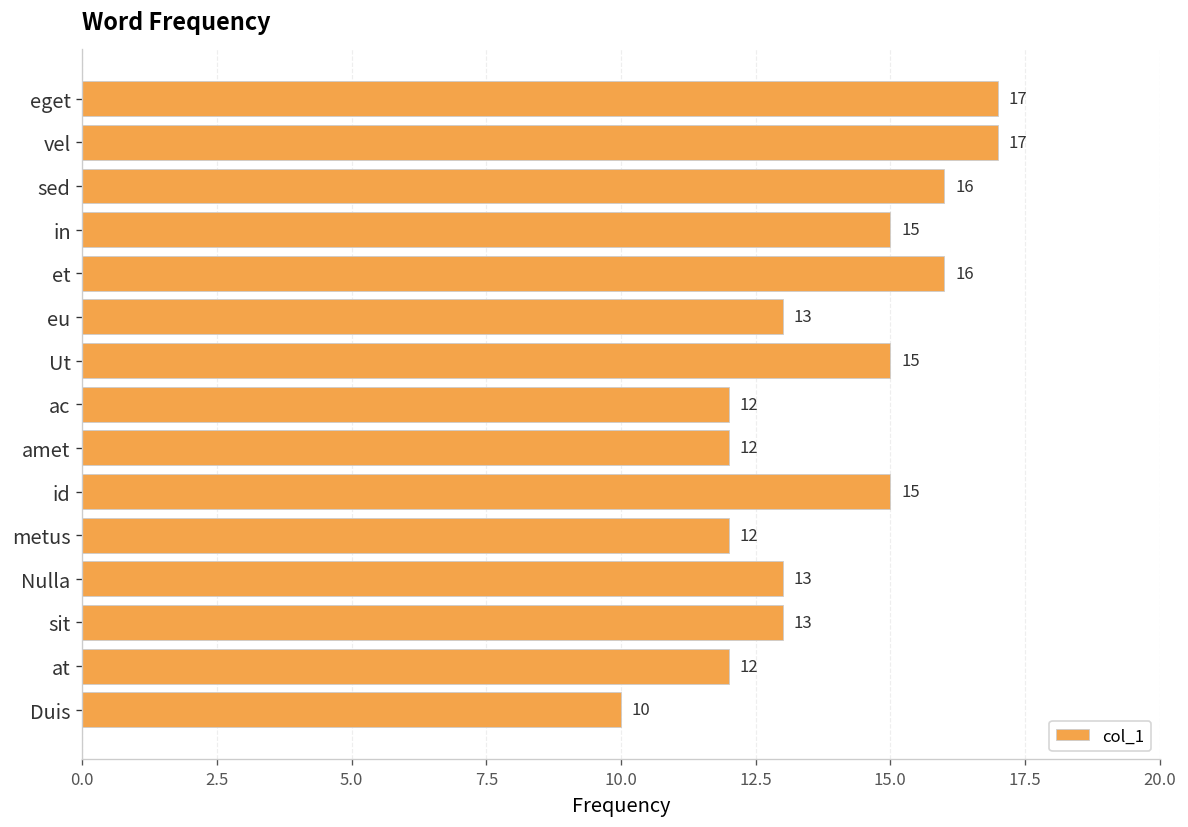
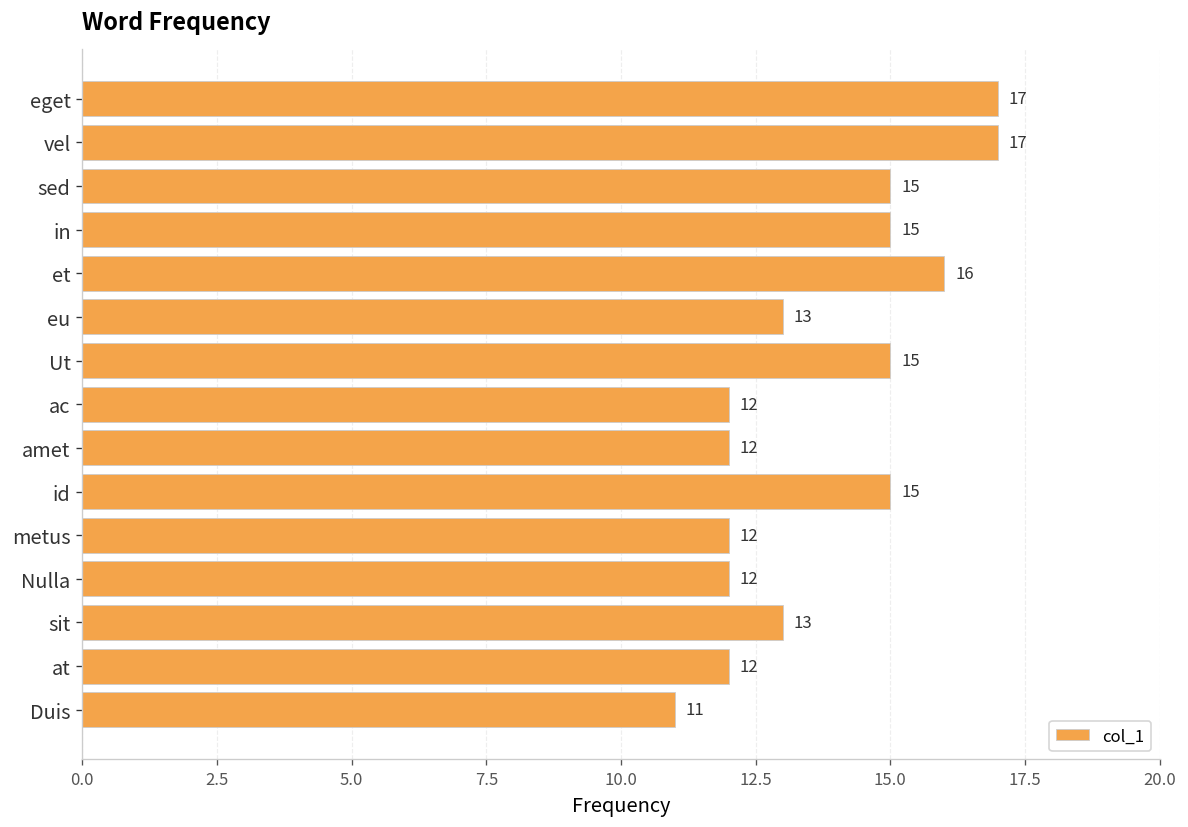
sed: 16 -> 15
Nulla: 13 -> 12
Duis: 10 -> 11
